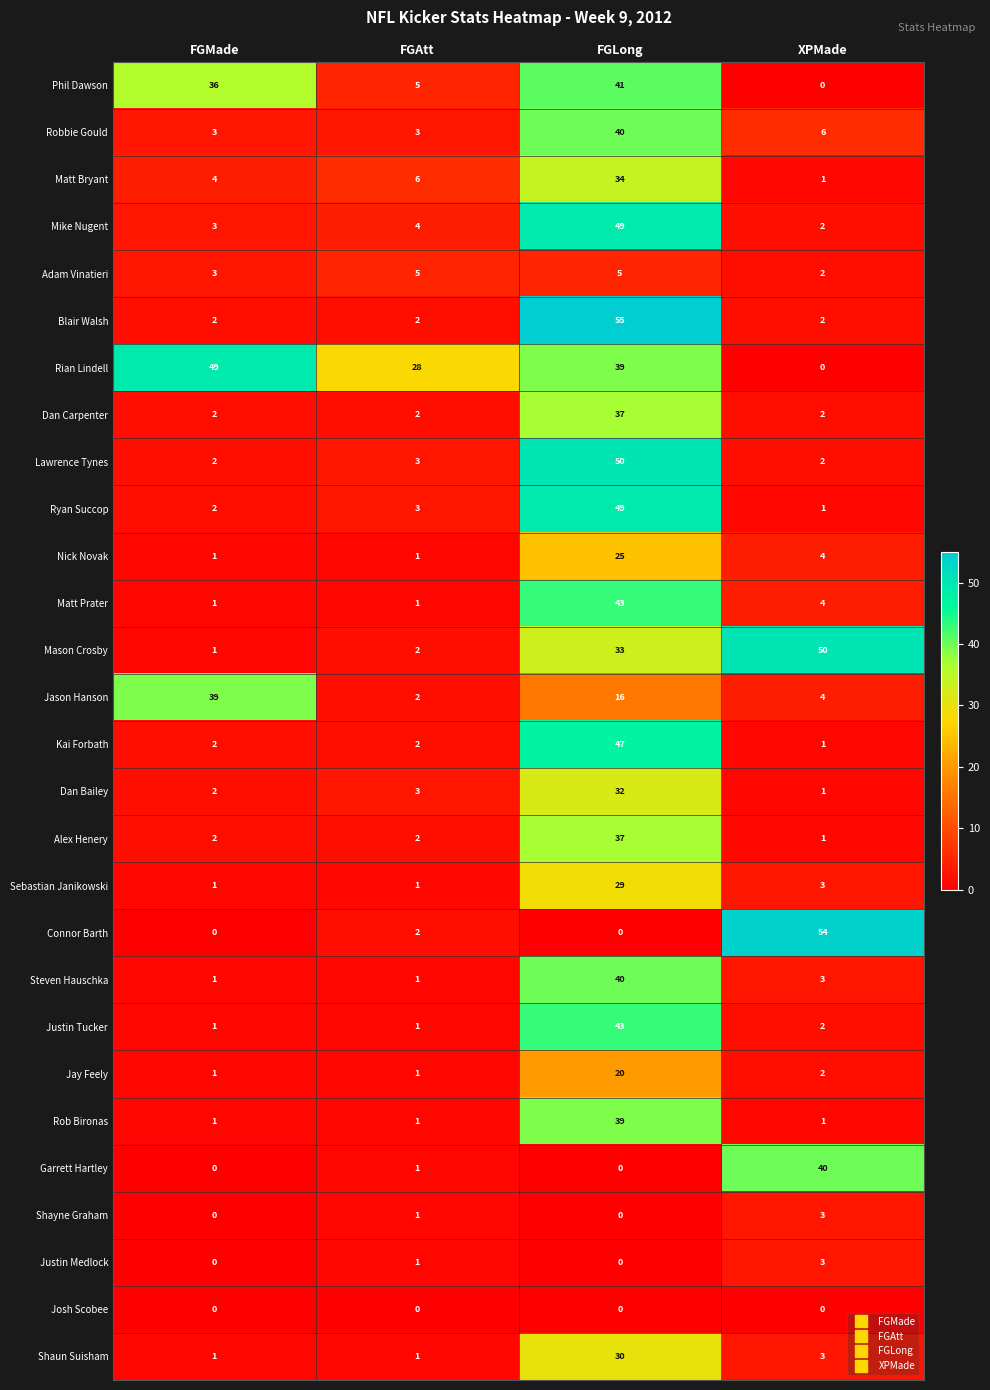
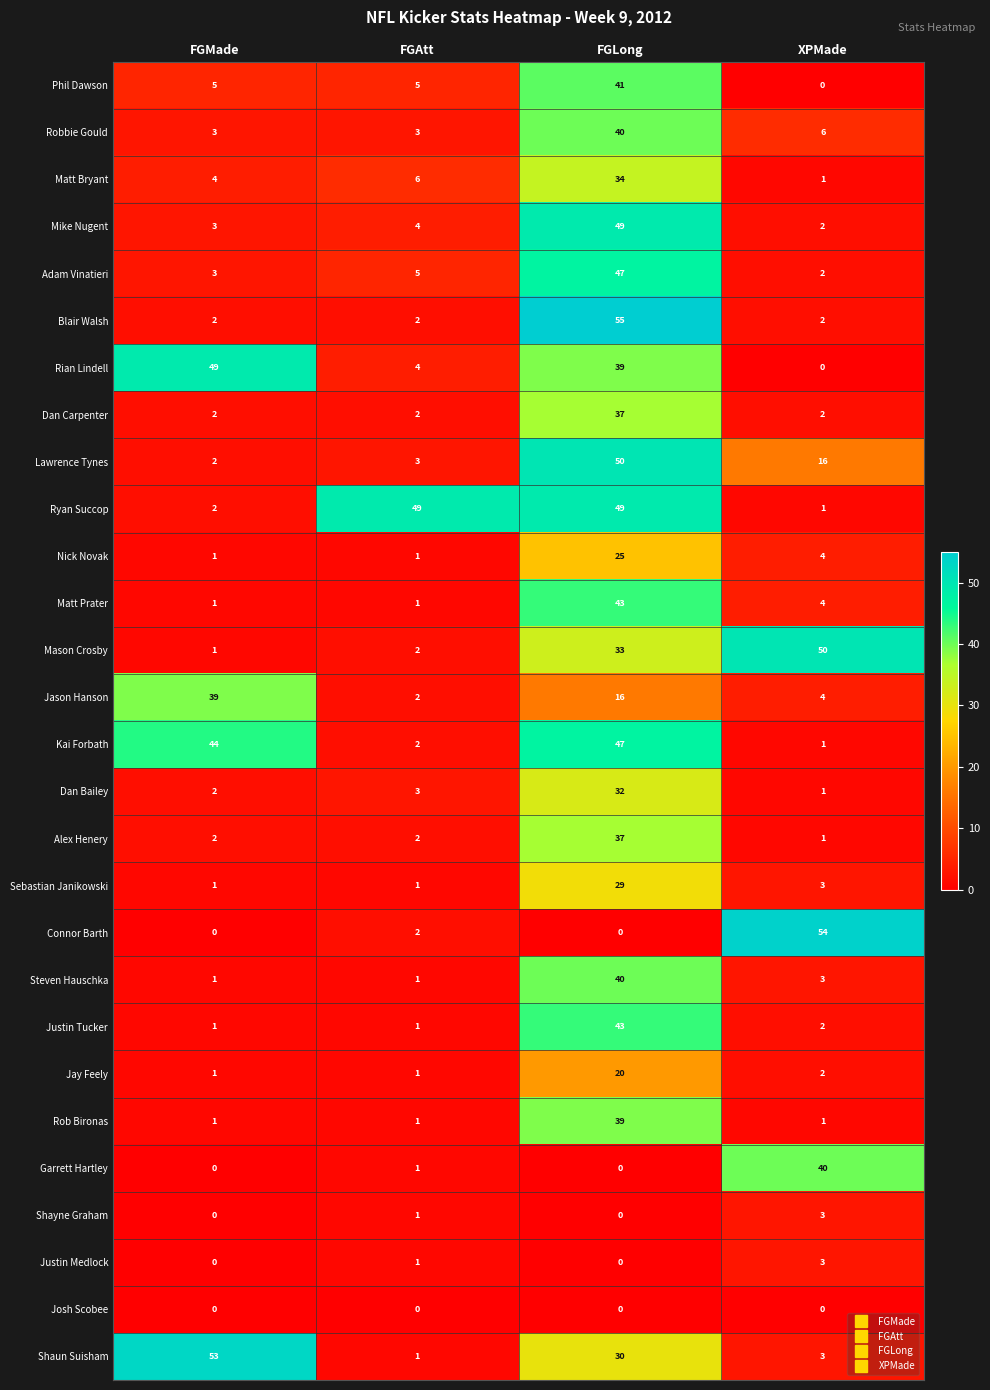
Phil Dawson, FGMade: 36 -> 5
Adam Vinatieri, FGLong: 5 -> 47
Rian Lindell, FGAtt: 28 -> 4
Lawrence Tynes, XPMade: 2 -> 16
Ryan Succop, FGAtt: 3 -> 49
Kai Forbath, FGMade: 2 -> 44
Shaun Suisham, FGMade: 1 -> 53
